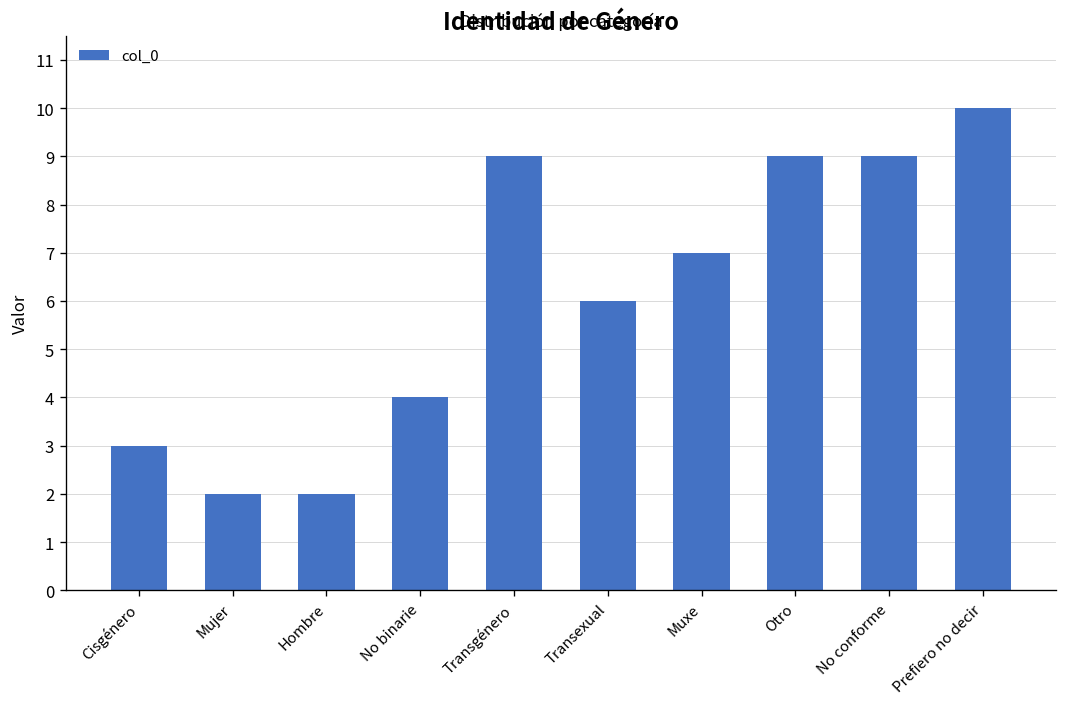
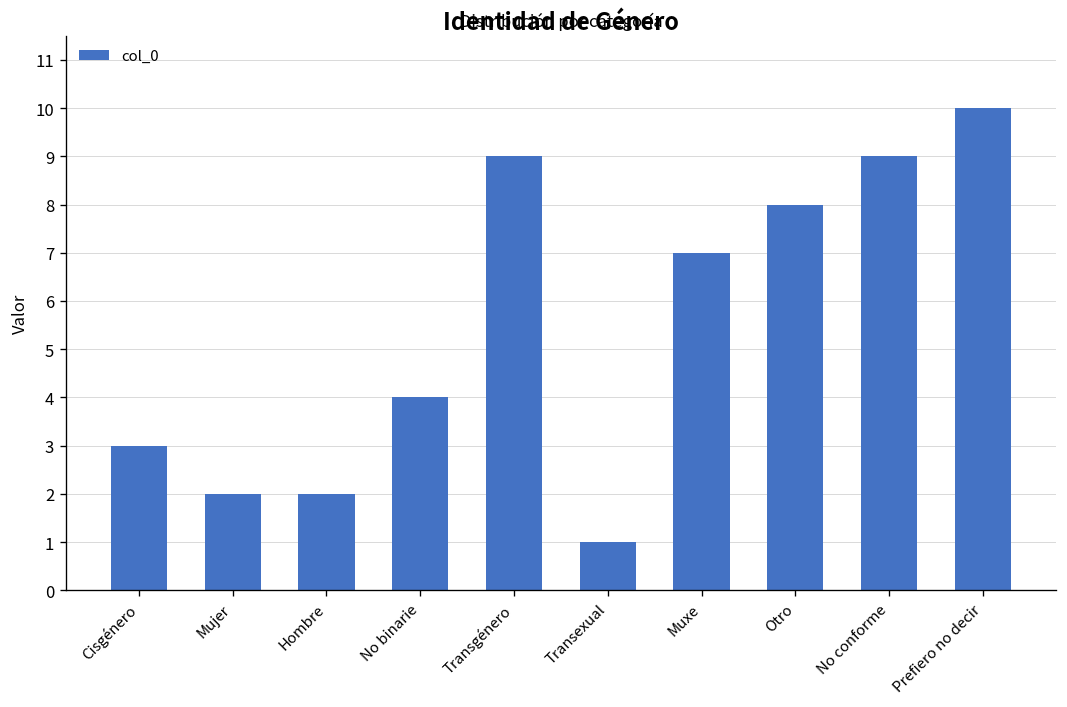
Transexual: 6 -> 1
Otro: 9 -> 8
